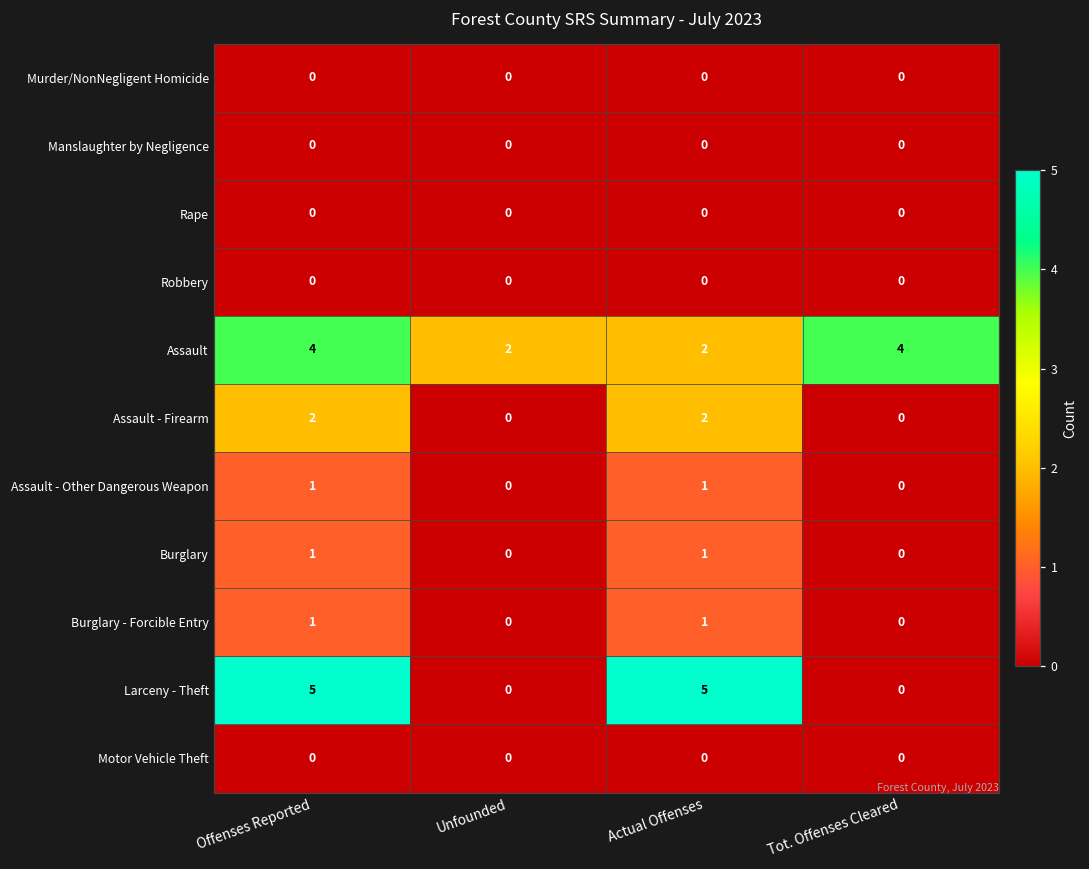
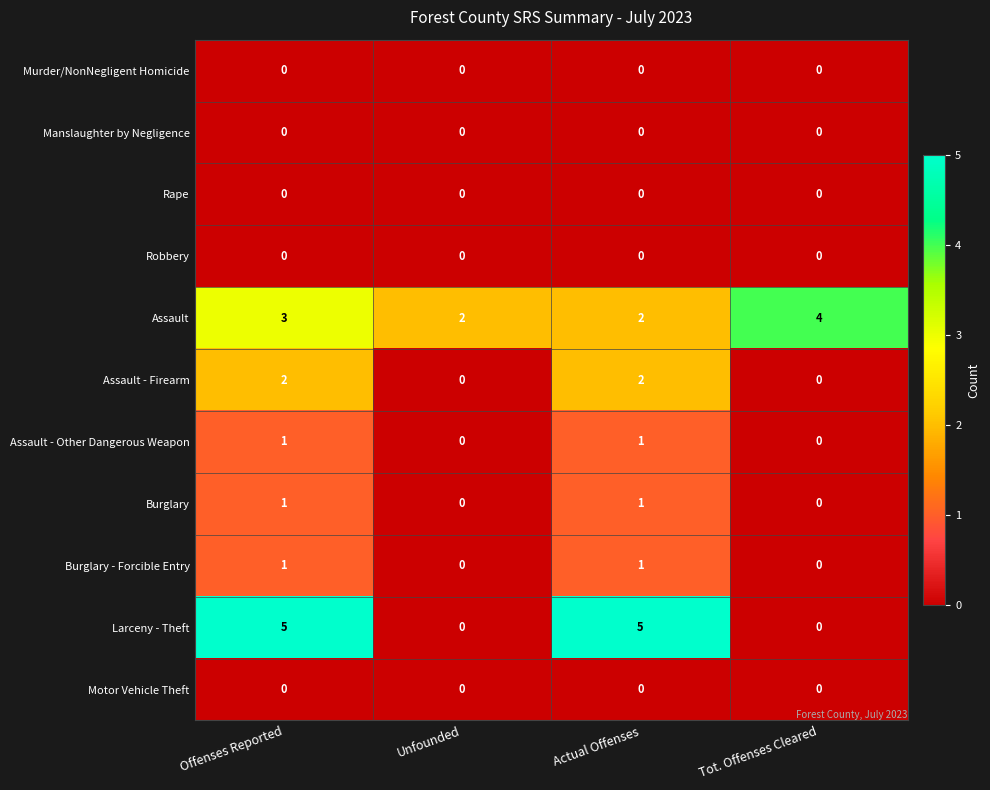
Assault, Offenses Reported: 4 -> 3
